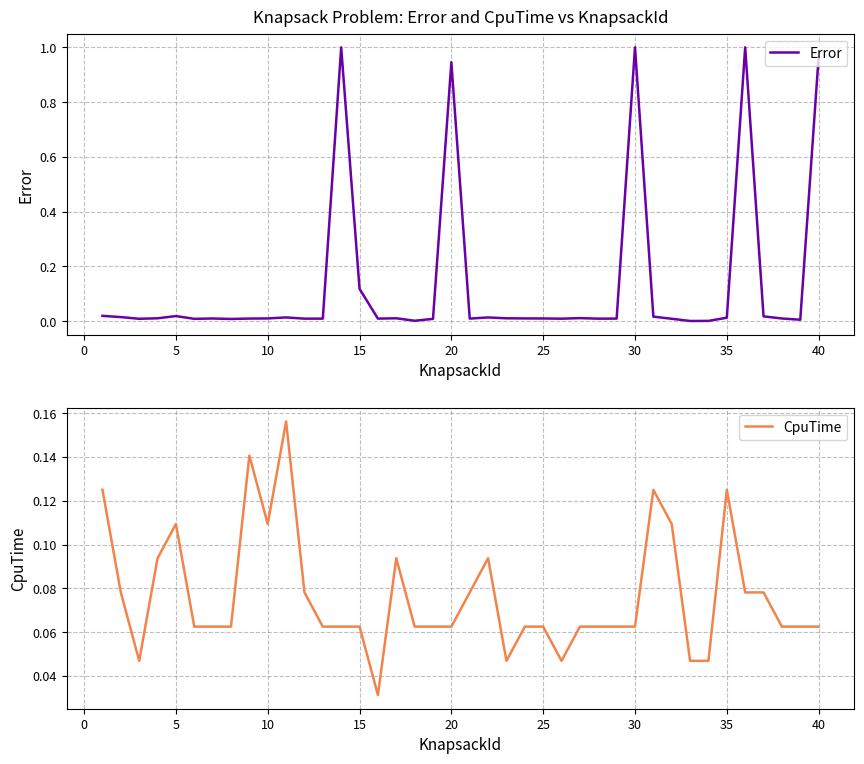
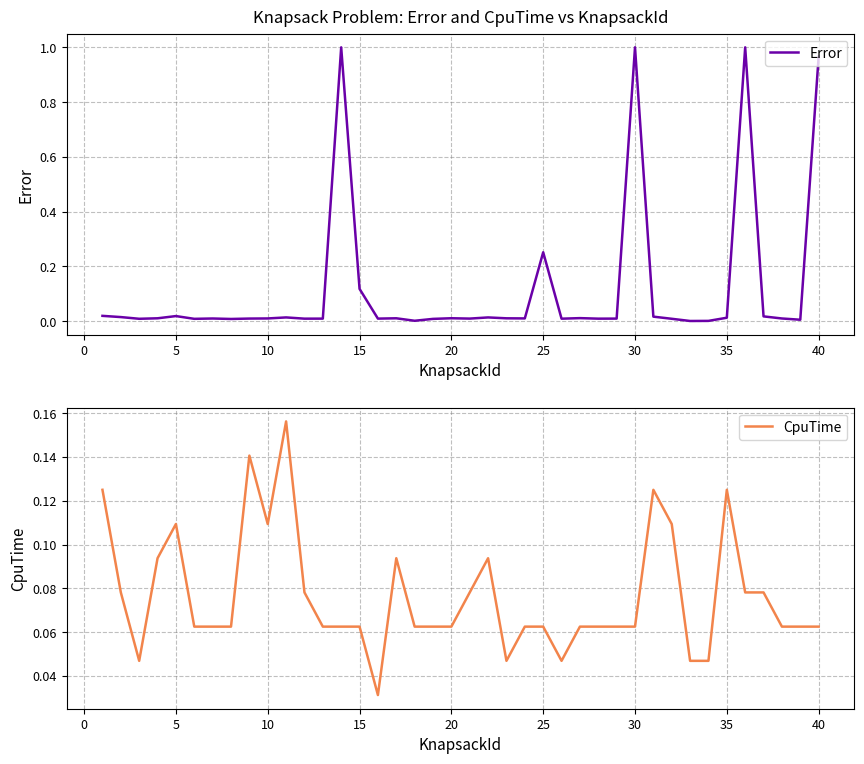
Knapsack Problem: Error and CpuTime vs KnapsackId, 20: 0.95 -> 0.01
Knapsack Problem: Error and CpuTime vs KnapsackId, 25: 0.01 -> 0.25
